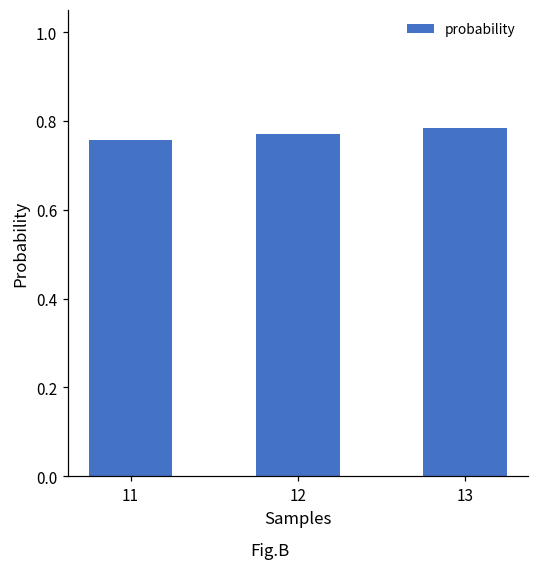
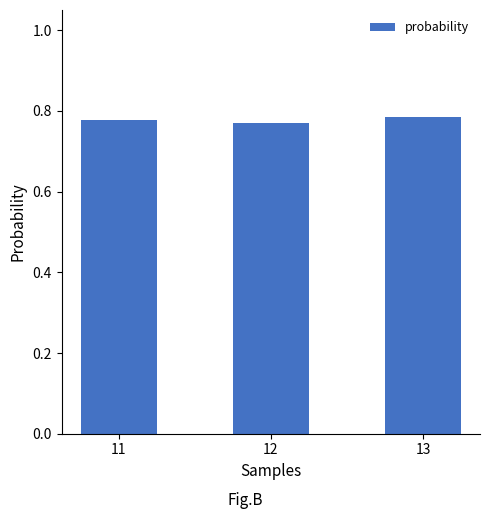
11: 0.76 -> 0.78
